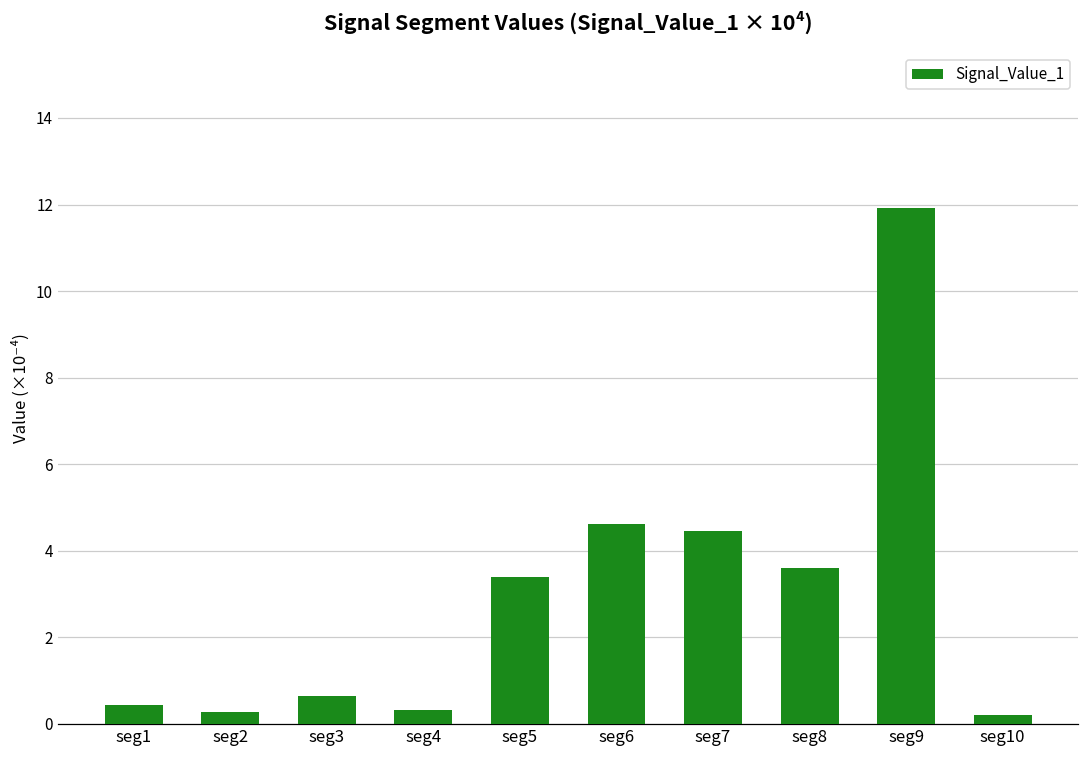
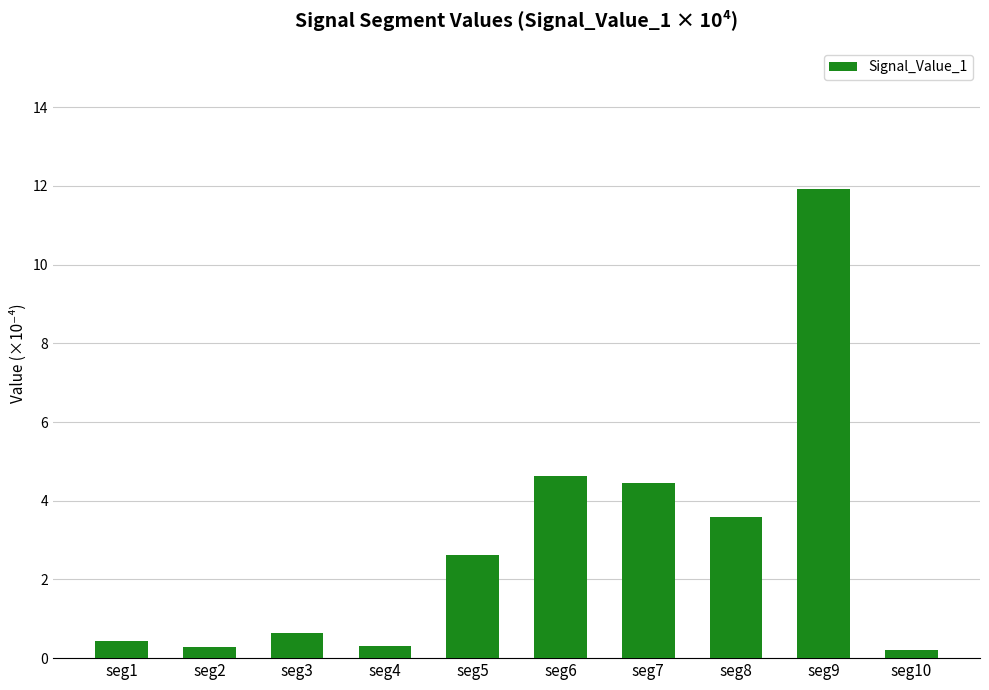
seg5: 3.4 -> 2.6
